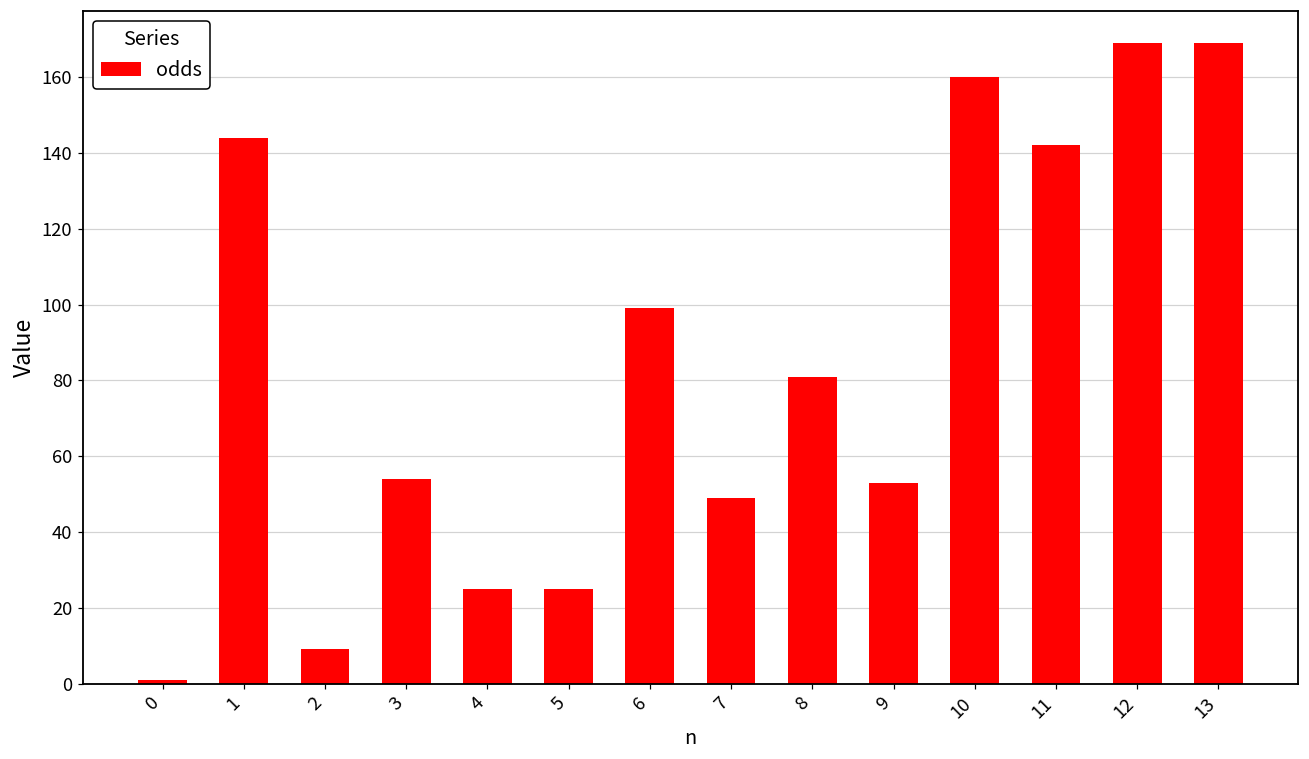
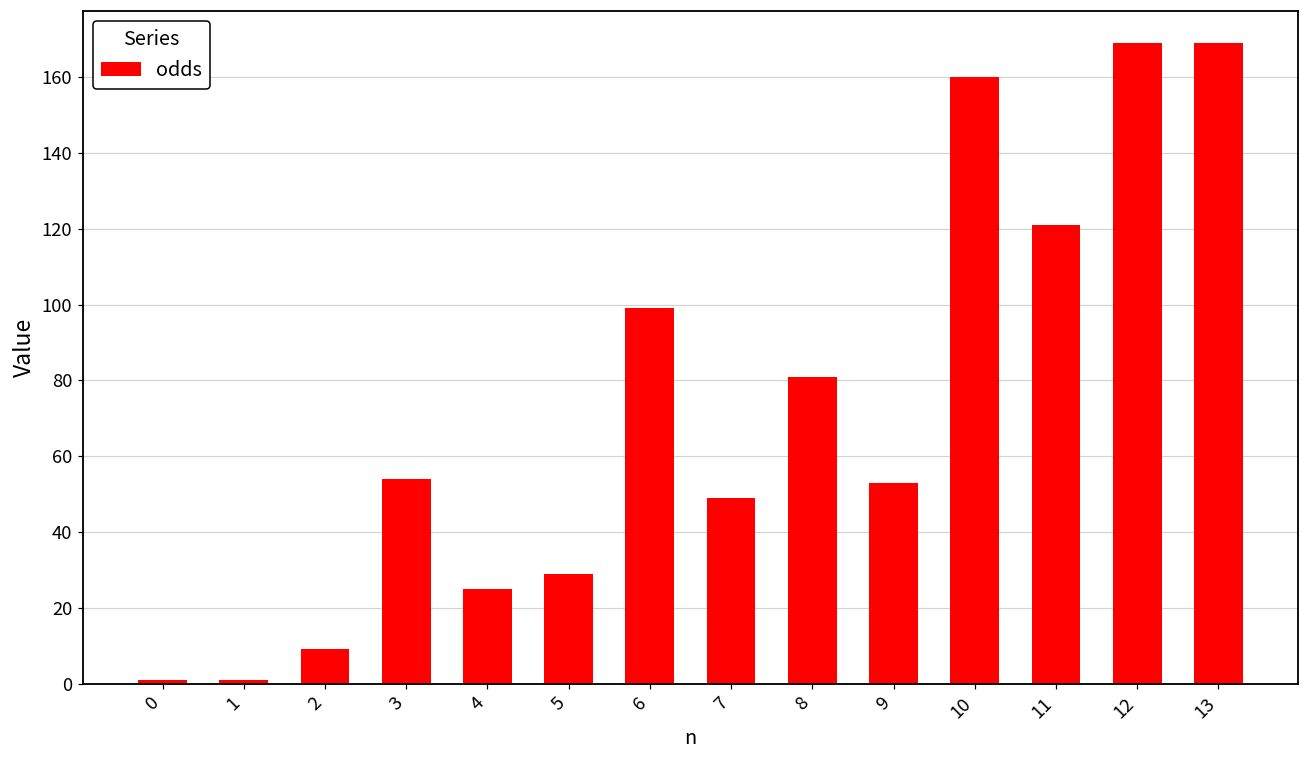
1: 144 -> 1
5: 25 -> 29
11: 142 -> 121
